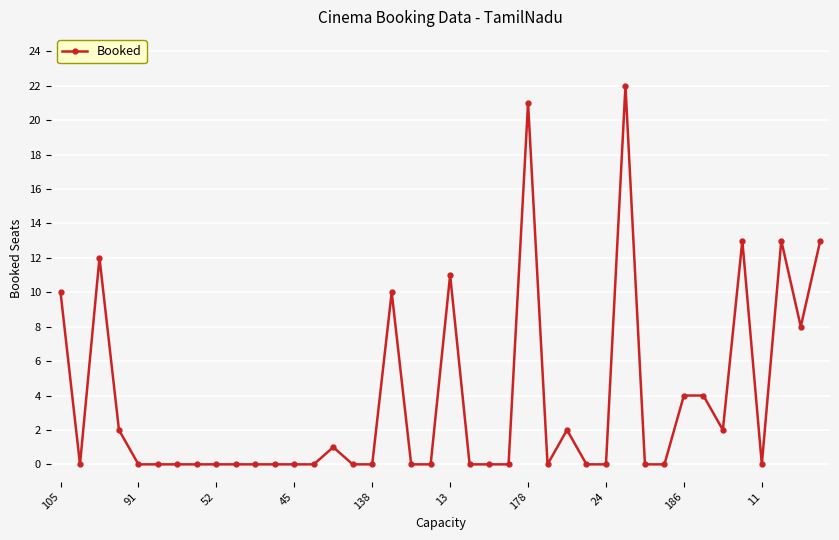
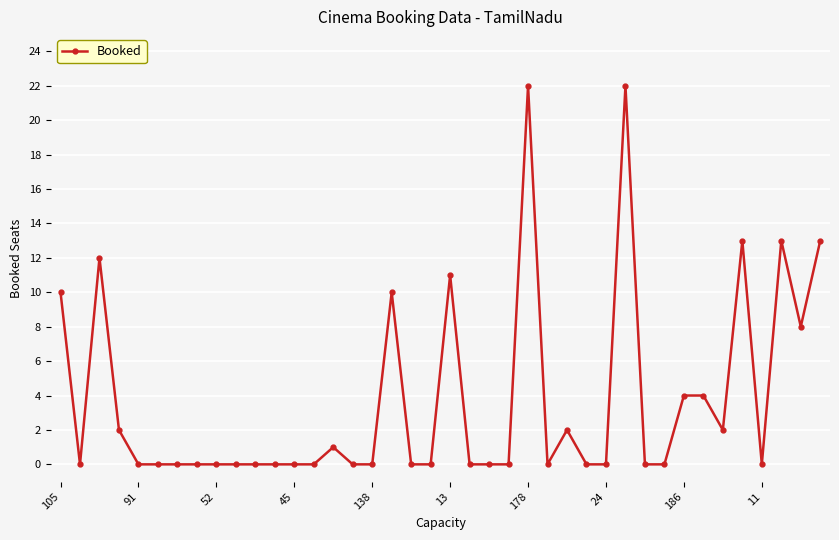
178: 21 -> 22
